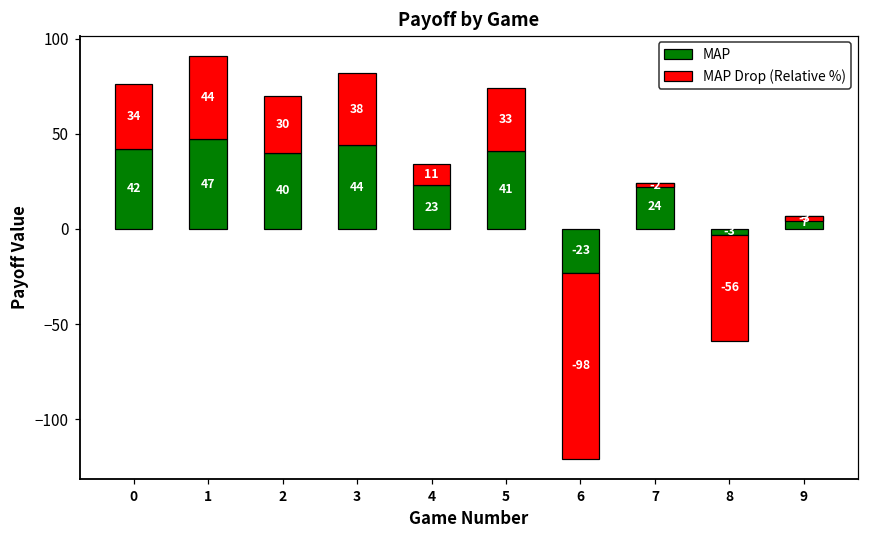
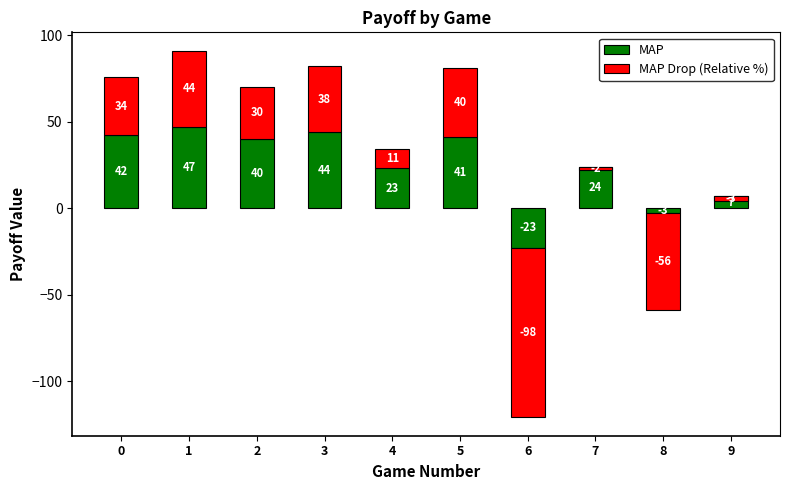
MAP Drop (Relative %), 5: 33 -> 40
